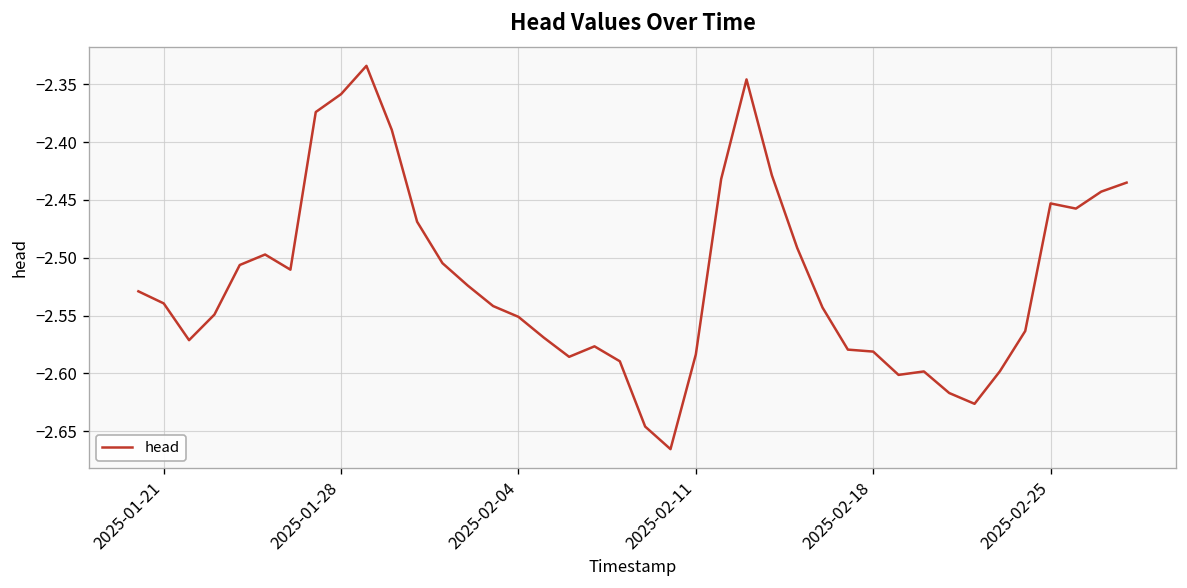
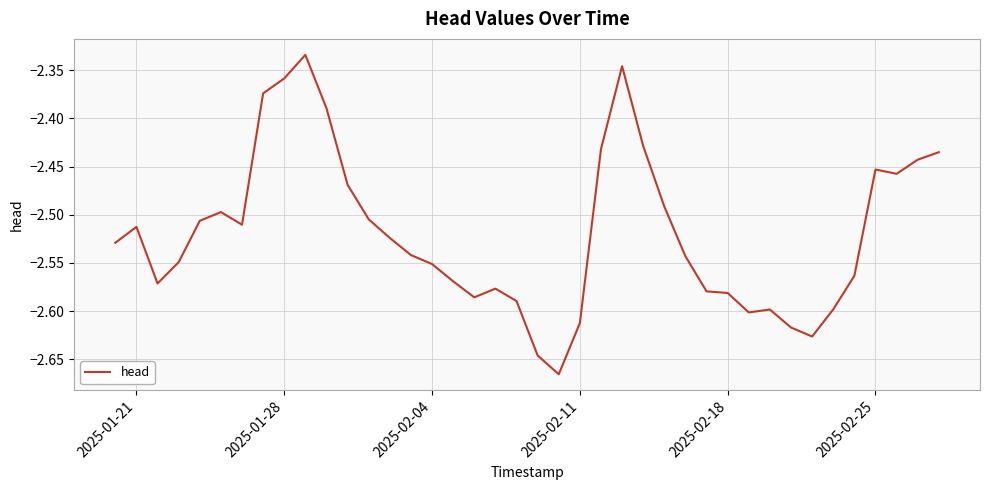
2025-01-21: -2.54 -> -2.51
2025-02-11: -2.58 -> -2.61
